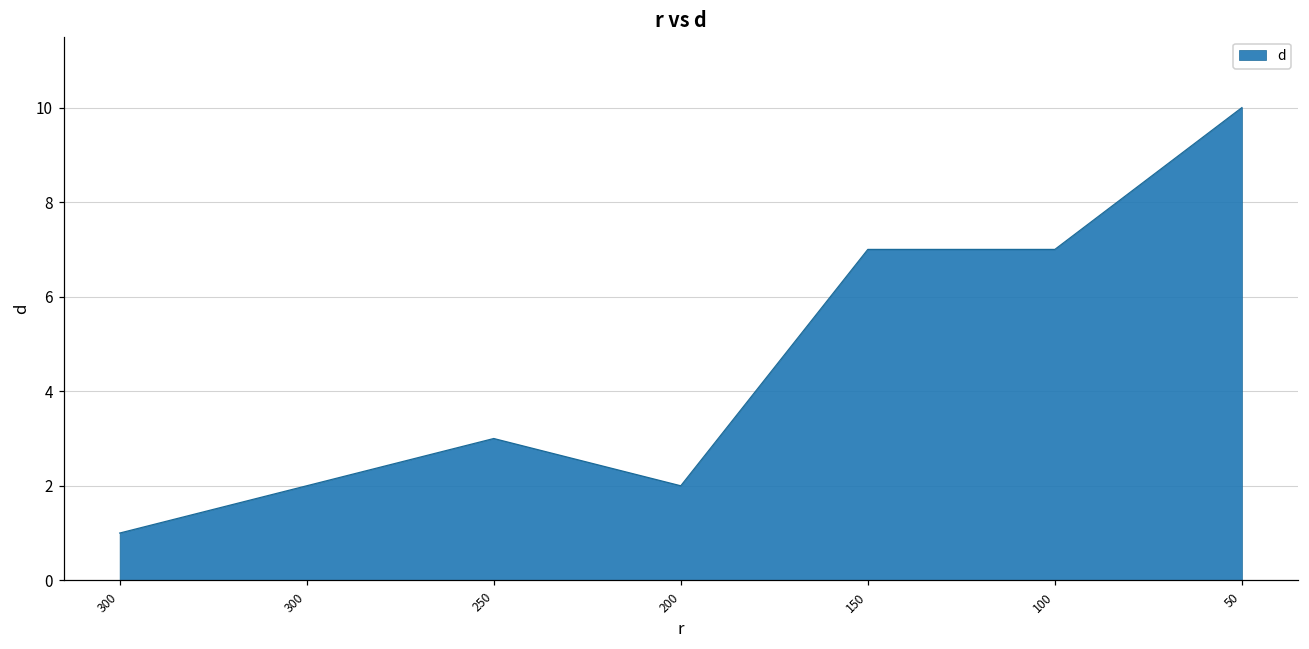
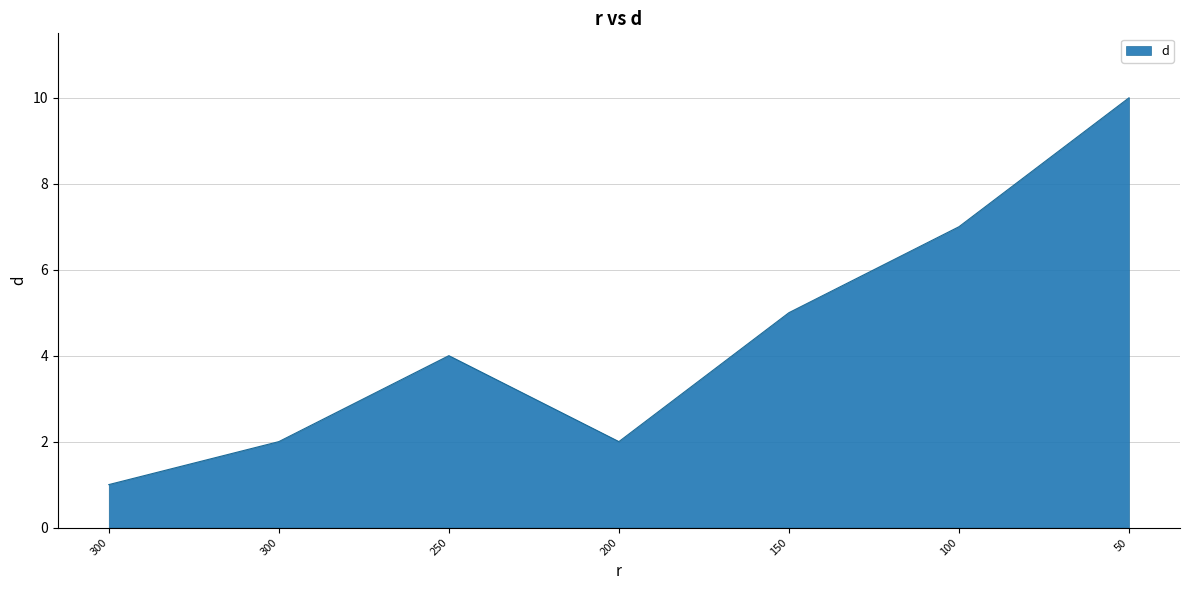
250: 3 -> 4
150: 7 -> 5
